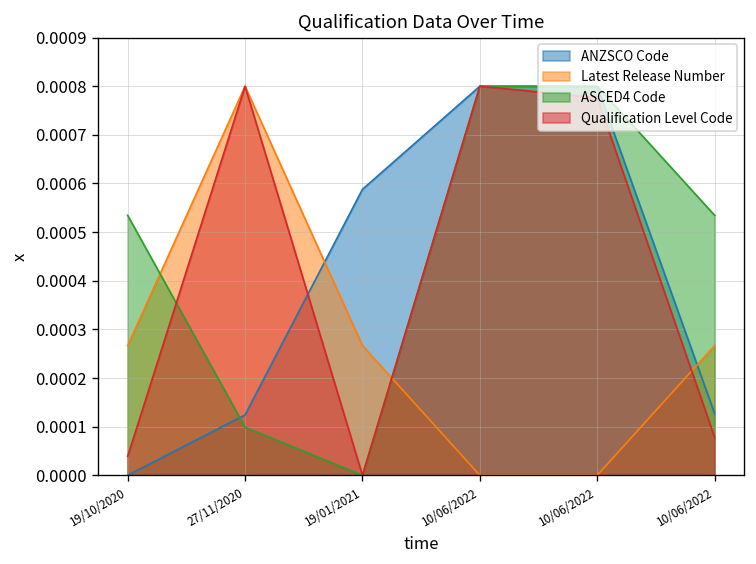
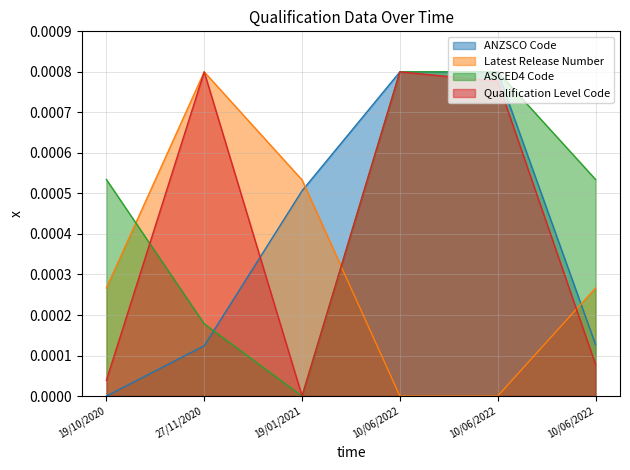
ASCED4 Code, 27/11/2020: 0.00010 -> 0.00018
ANZSCO Code, 19/01/2021: 0.00059 -> 0.00051
Latest Release Number, 19/01/2021: 0.00027 -> 0.00053
